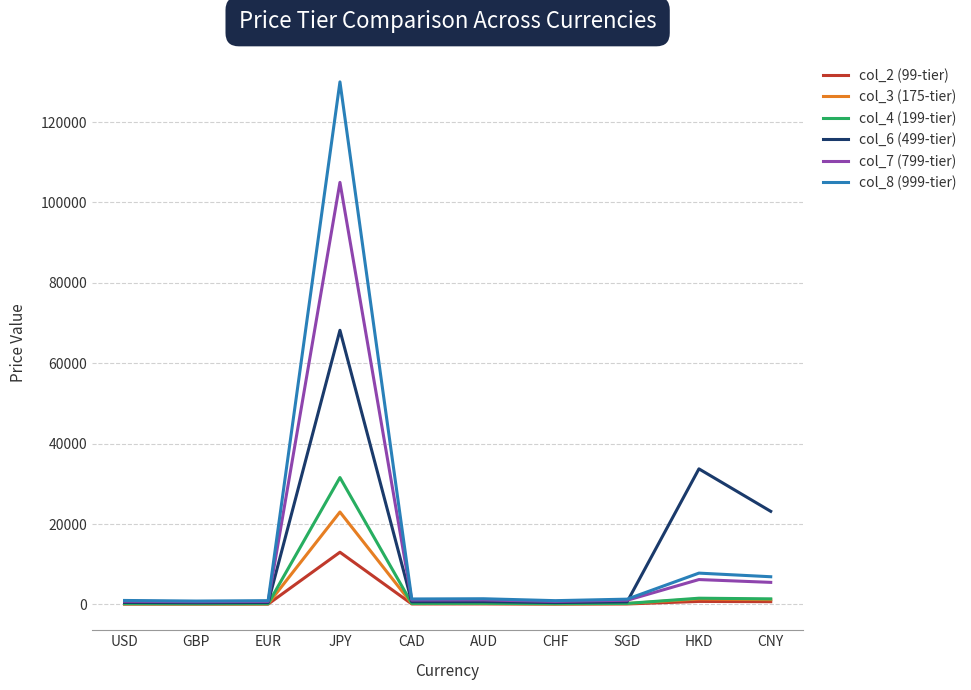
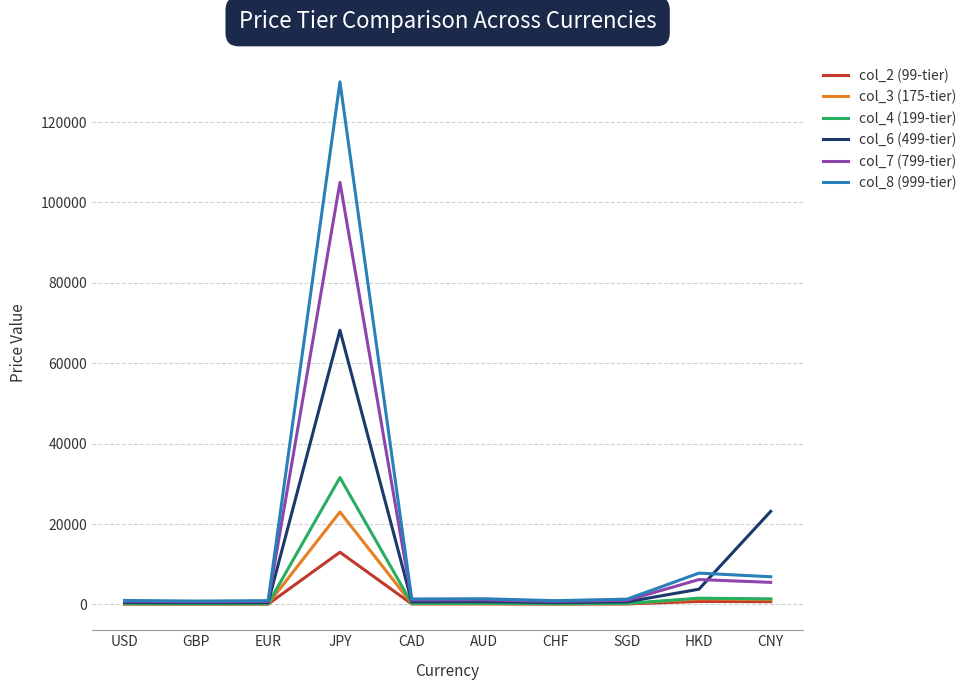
col_6 (499-tier), HKD: 34000 -> 4000
